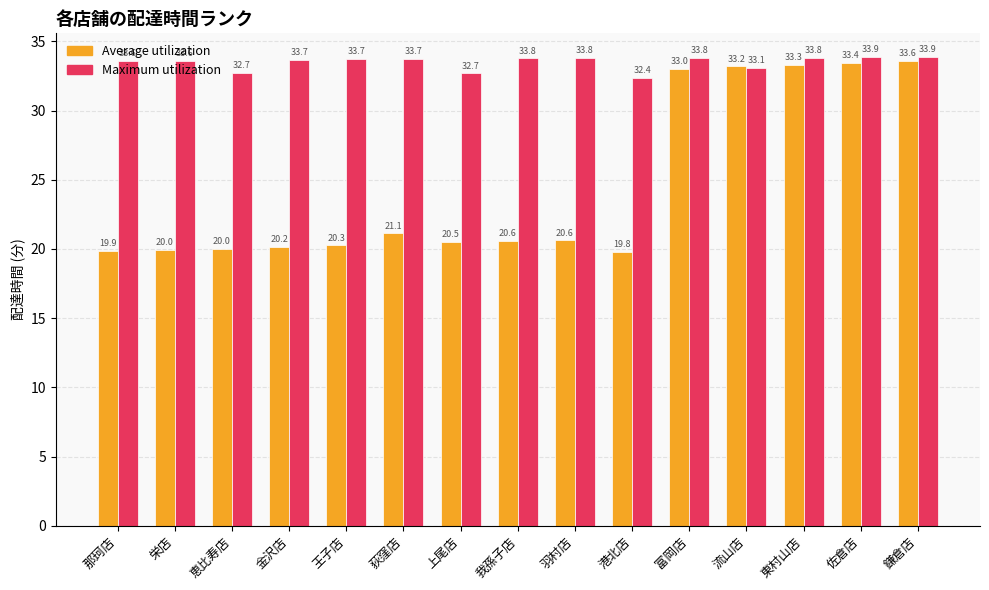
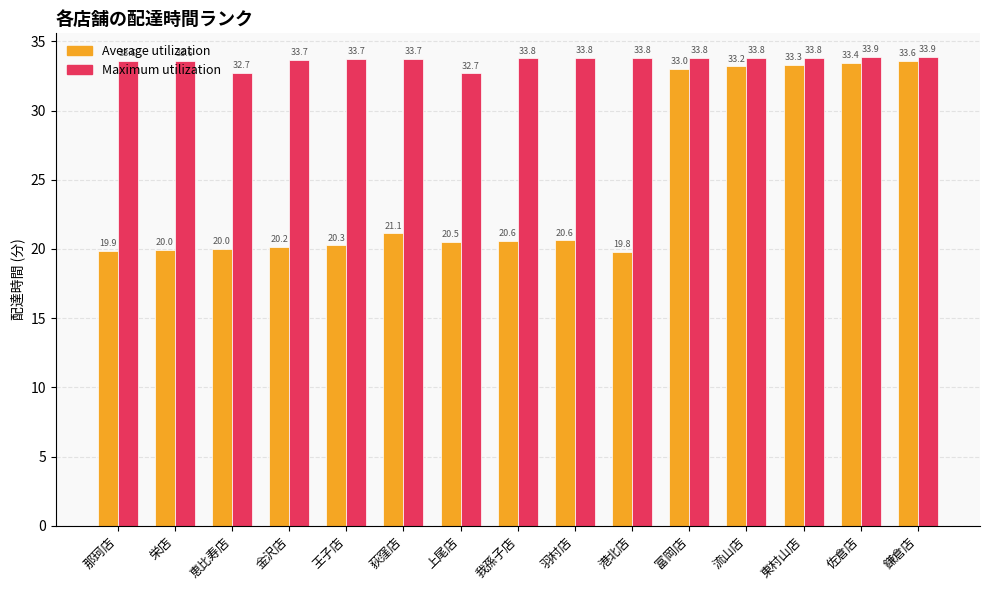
Maximum utilization, 港北店: 32.4 -> 33.8
Maximum utilization, 流山店: 33.1 -> 33.8
